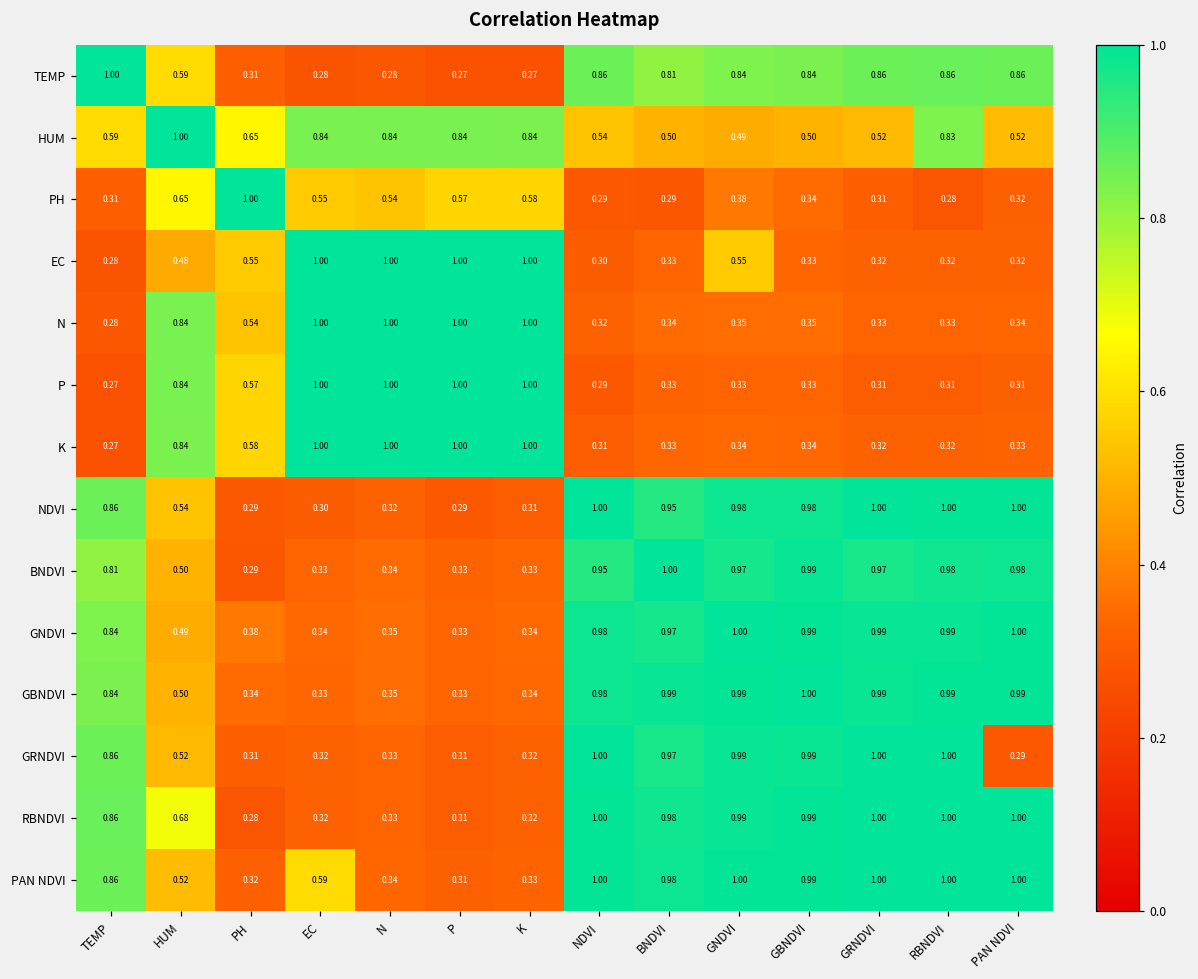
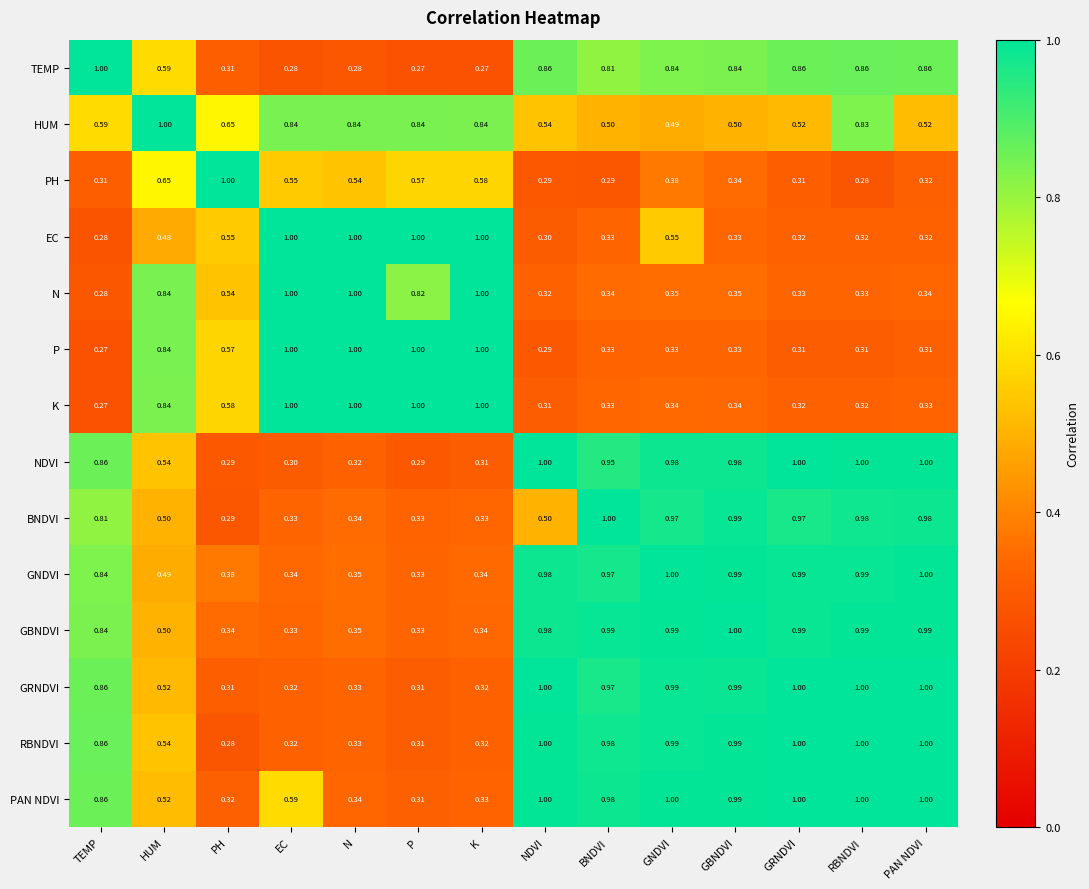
N, P: 1.00 -> 0.82
BNDVI, NDVI: 0.95 -> 0.50
GRNDVI, PAN NDVI: 0.29 -> 1.00
RBNDVI, HUM: 0.68 -> 0.54
